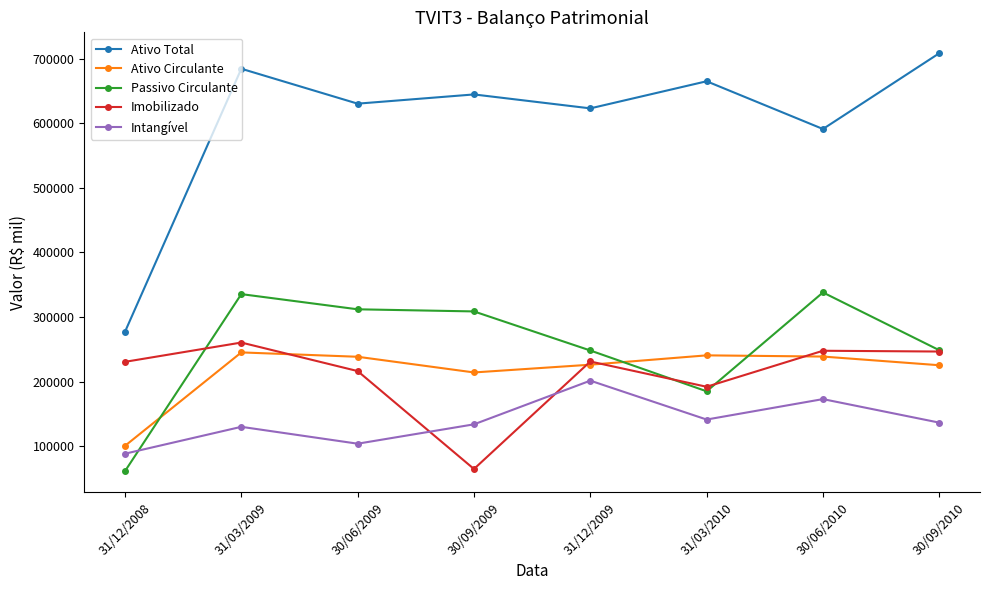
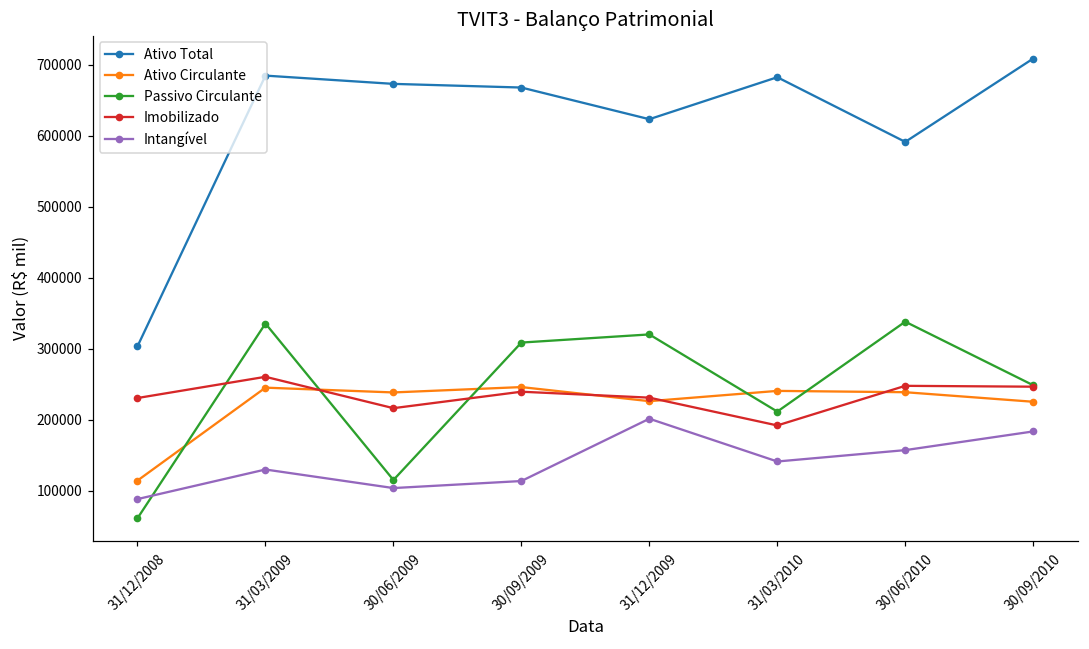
Ativo Total, 31/12/2008: 280000 -> 300000
Ativo Circulante, 31/12/2008: 100000 -> 110000
Ativo Total, 30/06/2009: 630000 -> 670000
Passivo Circulante, 30/06/2009: 310000 -> 120000
Ativo Total, 30/09/2009: 640000 -> 670000
Ativo Circulante, 30/09/2009: 210000 -> 250000
Imobilizado, 30/09/2009: 60000 -> 240000
Intangível, 30/09/2009: 130000 -> 110000
Passivo Circulante, 31/12/2009: 250000 -> 320000
Ativo Total, 31/03/2010: 670000 -> 680000
Passivo Circulante, 31/03/2010: 190000 -> 210000
Intangível, 30/06/2010: 170000 -> 160000
Intangível, 30/09/2010: 140000 -> 180000
